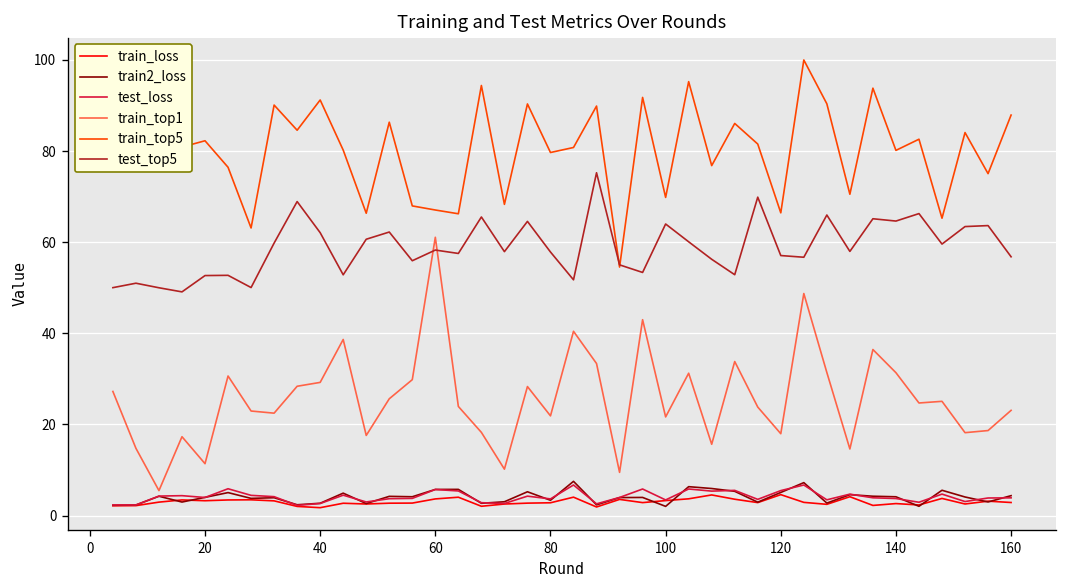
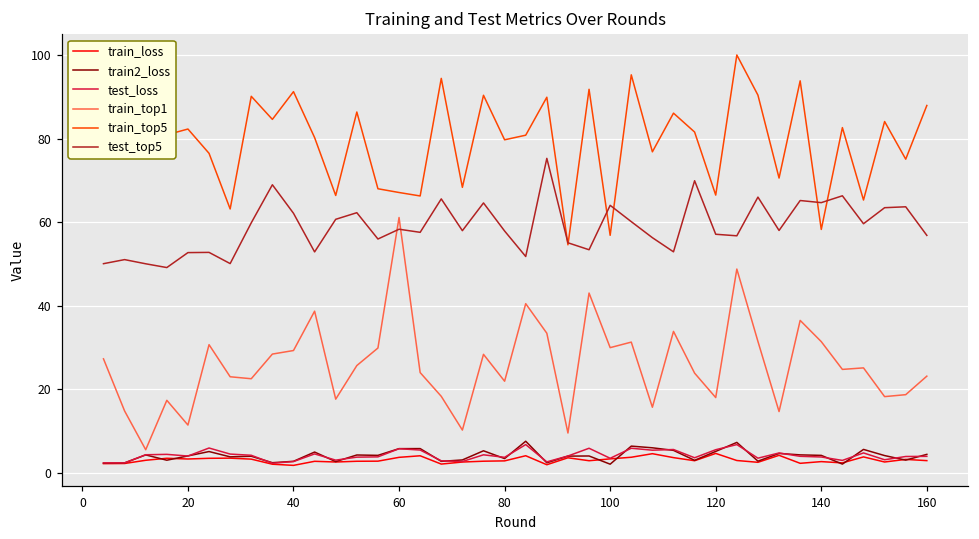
train_top1, 100: 22 -> 30
train_top5, 100: 70 -> 57
train_top5, 140: 80 -> 58
